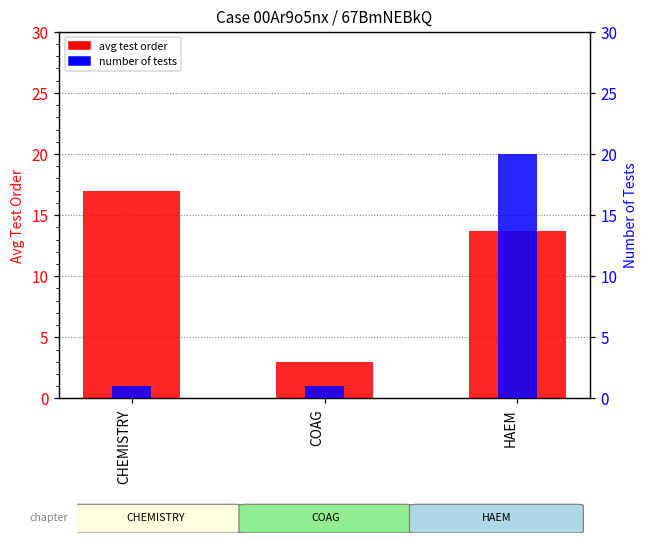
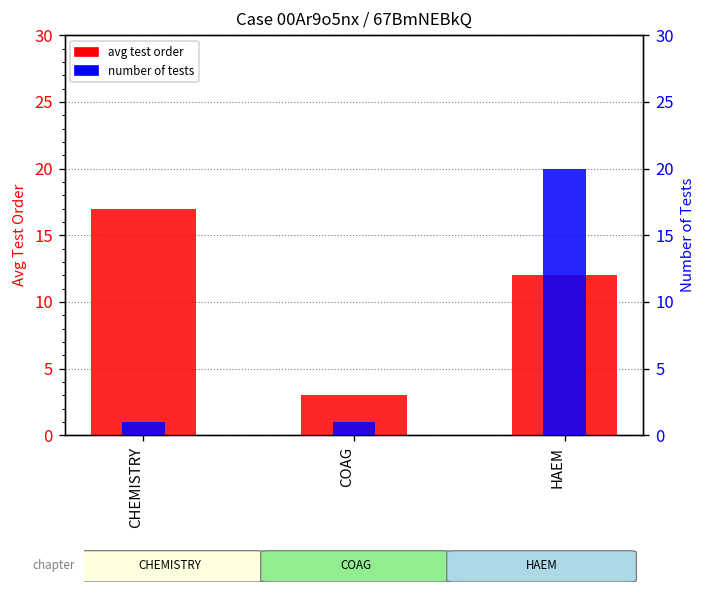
avg test order, HAEM: 13.7 -> 12.0
